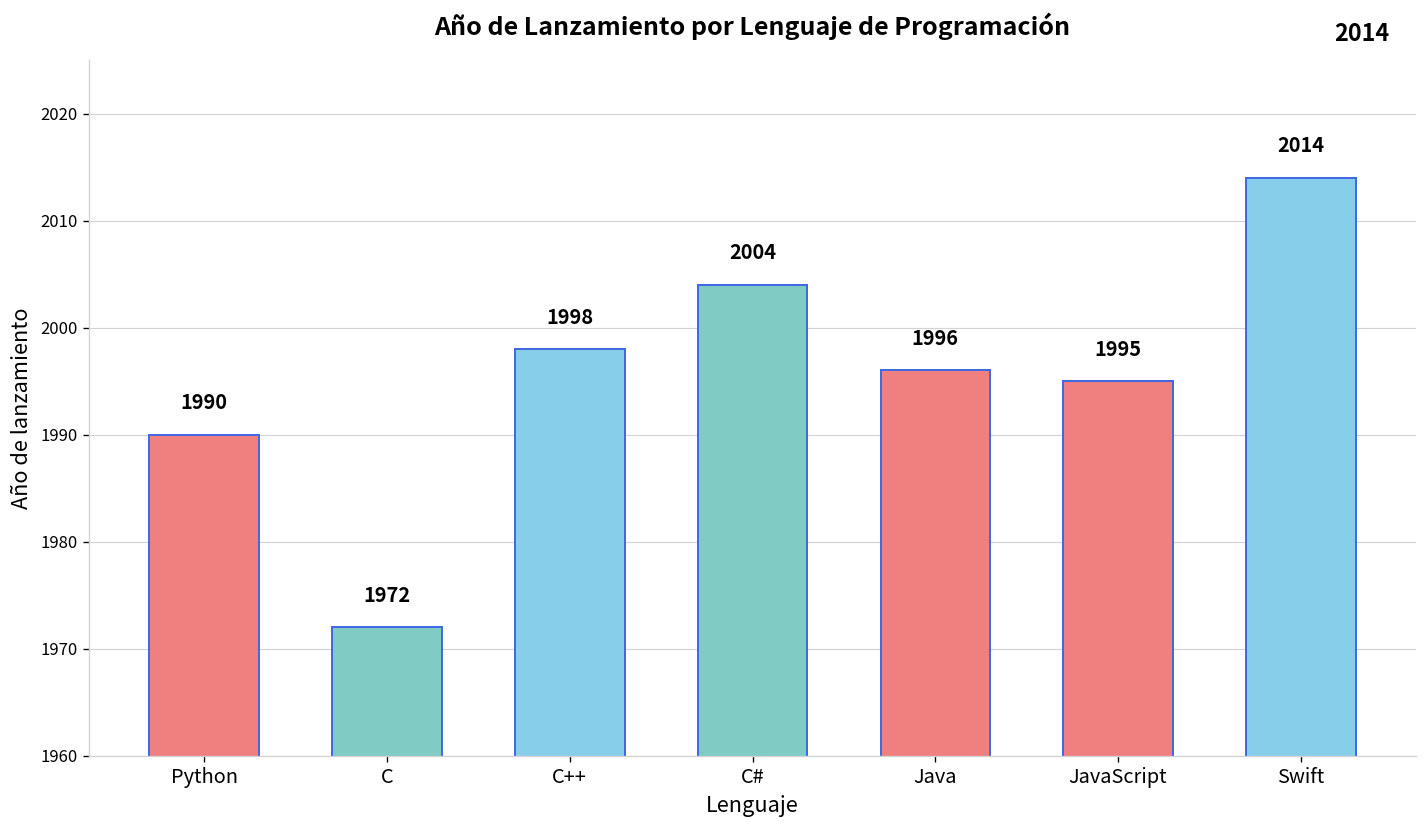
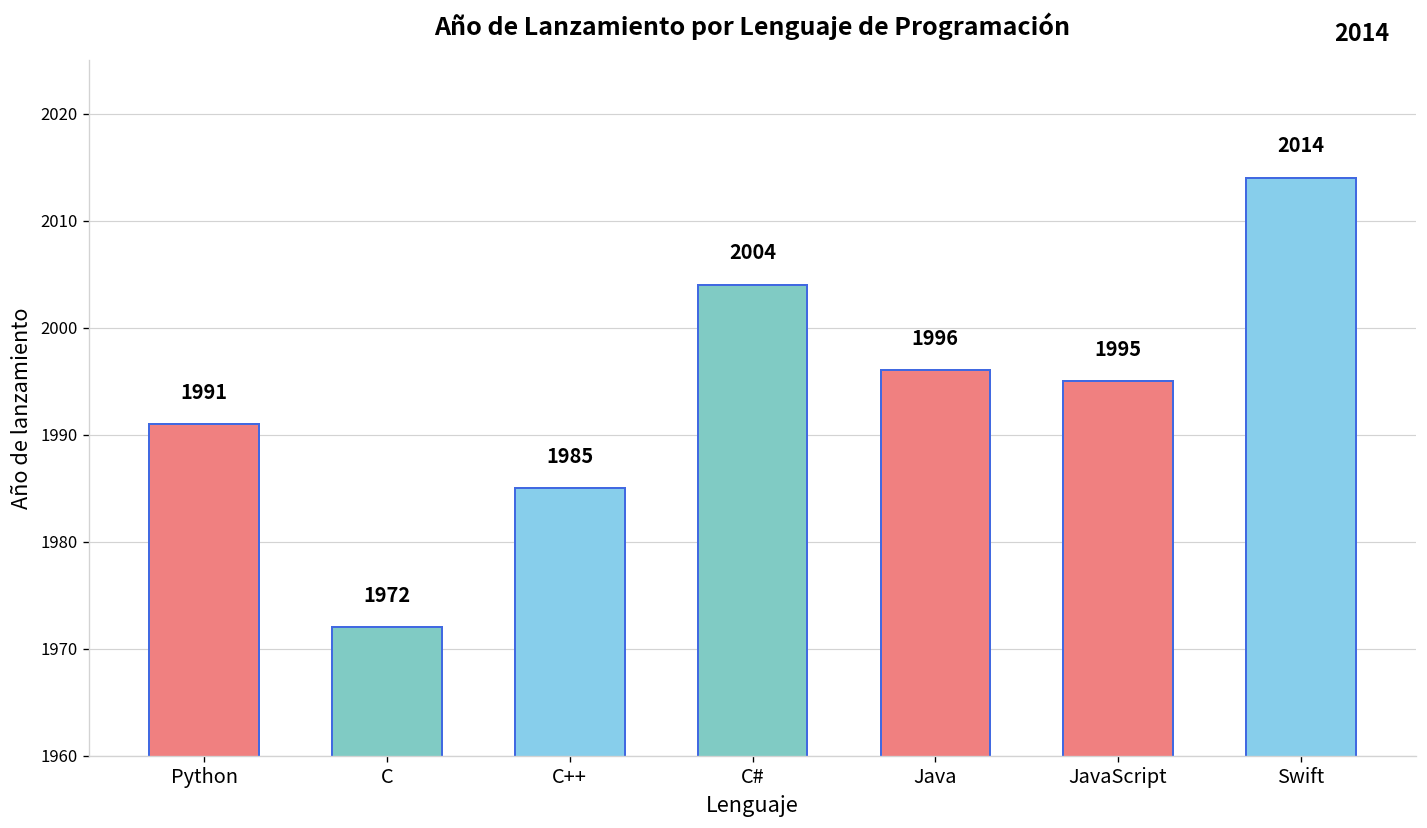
Python: 1990 -> 1991
C++: 1998 -> 1985
